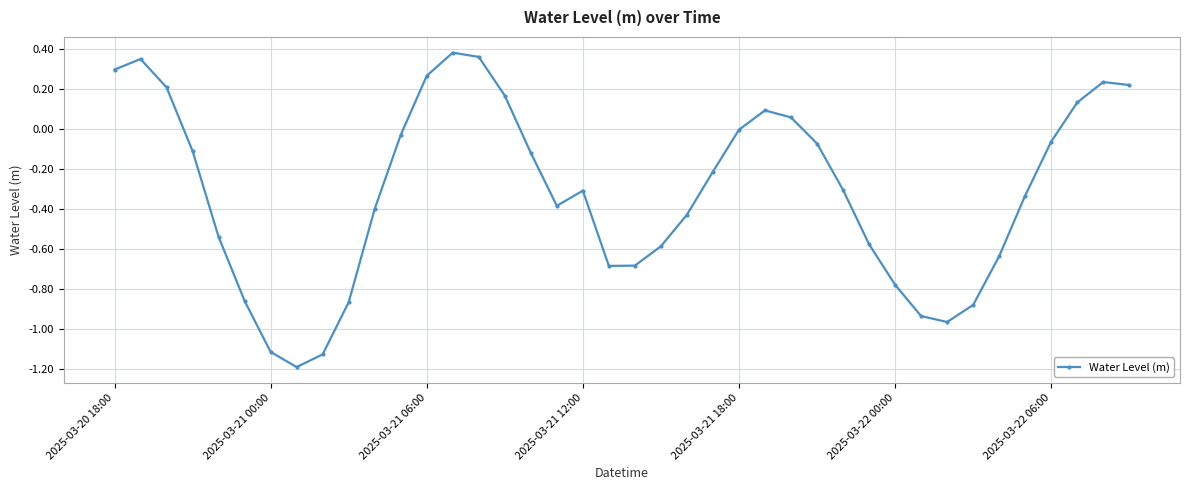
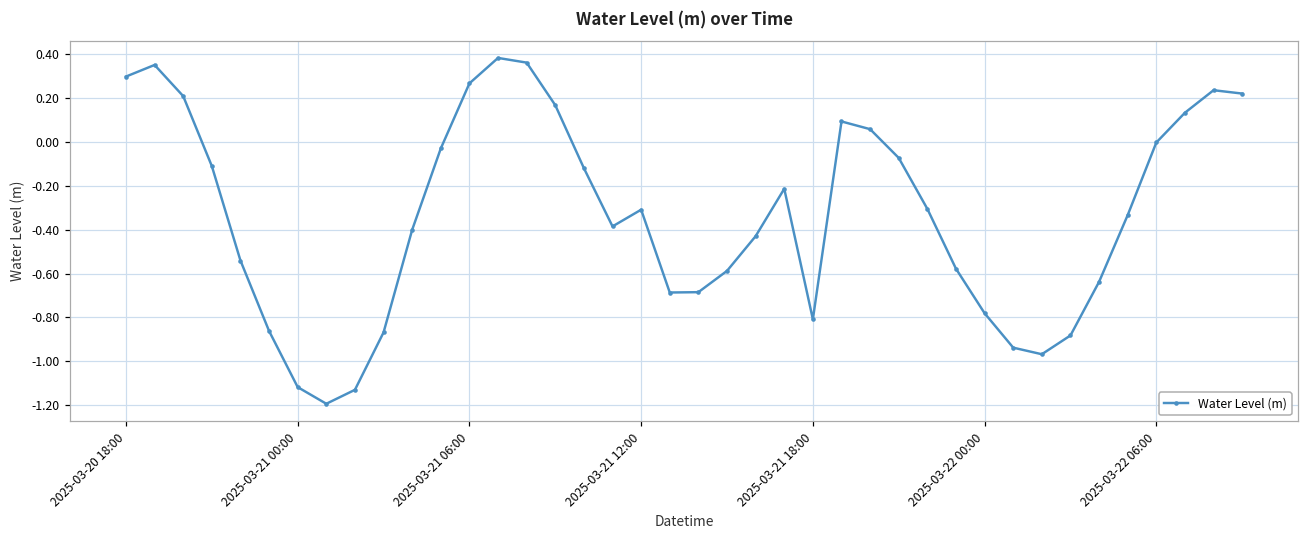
2025-03-21 18:00: 0.00 -> -0.81
2025-03-22 06:00: -0.06 -> 0.00
